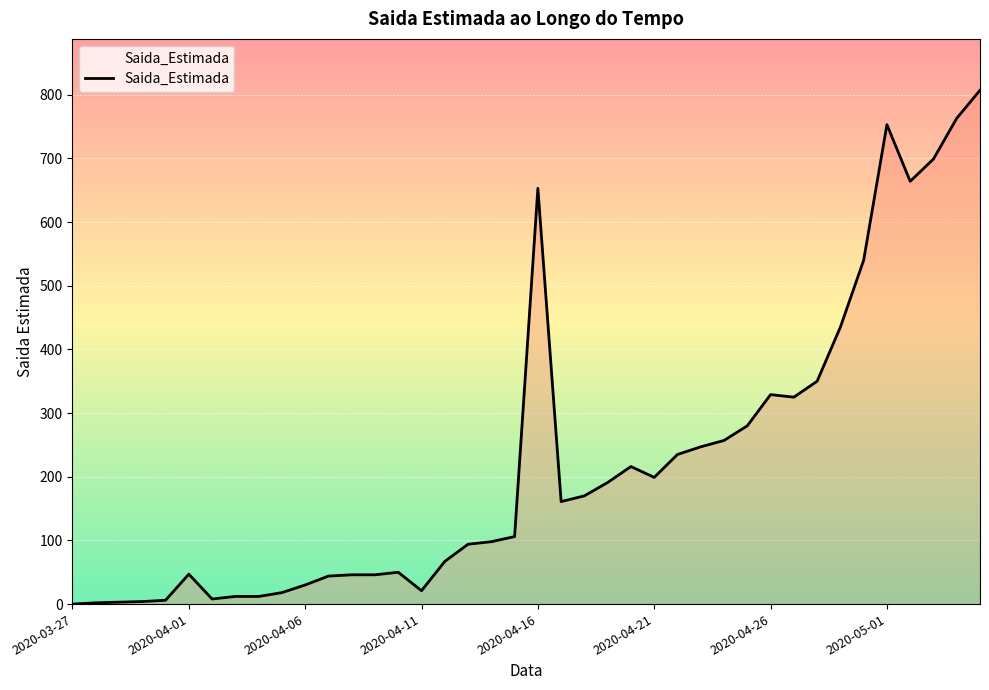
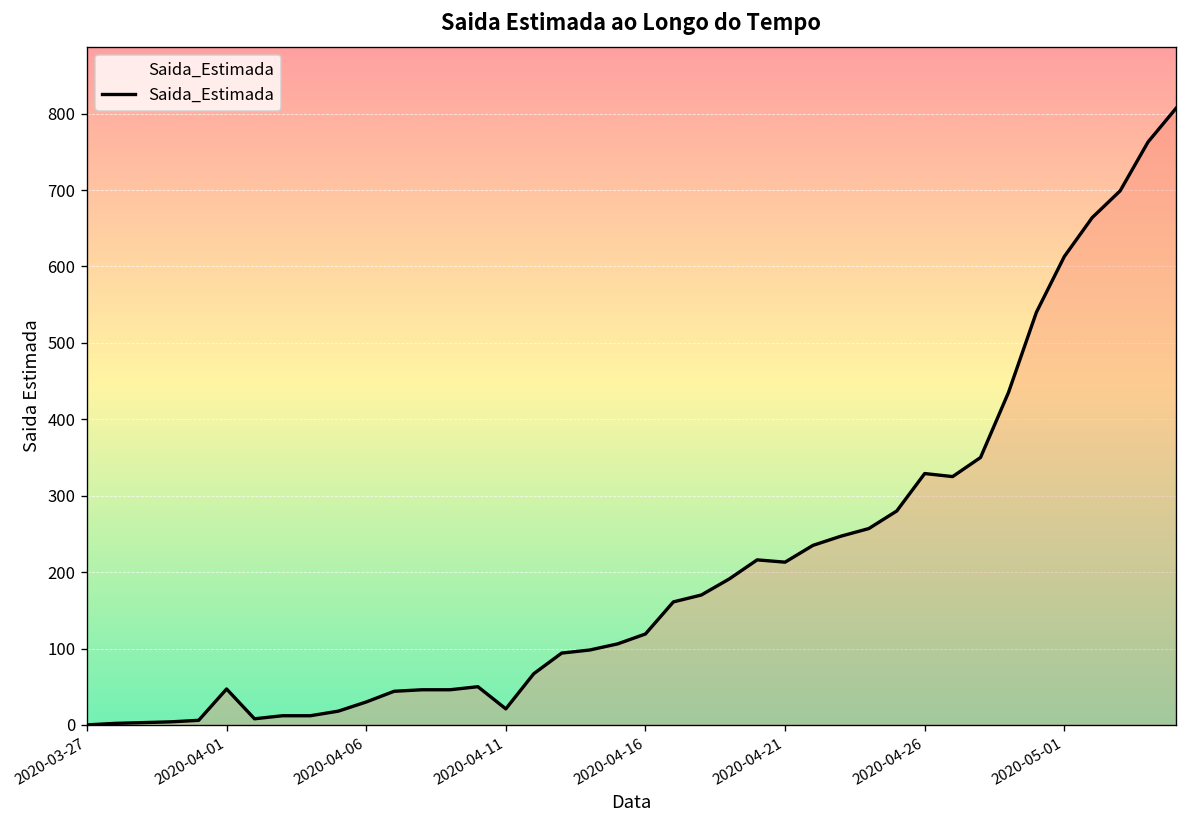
2020-04-16: 650 -> 120
2020-04-21: 200 -> 210
2020-05-01: 750 -> 610
